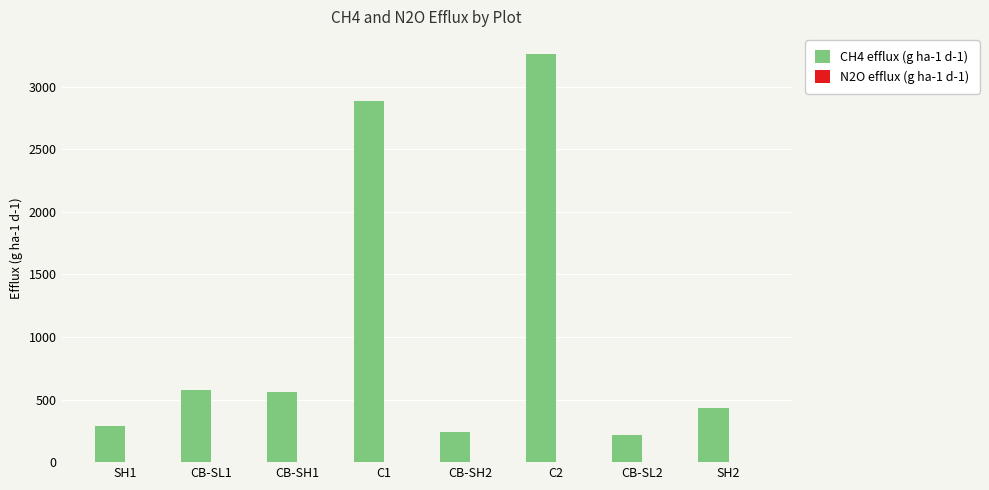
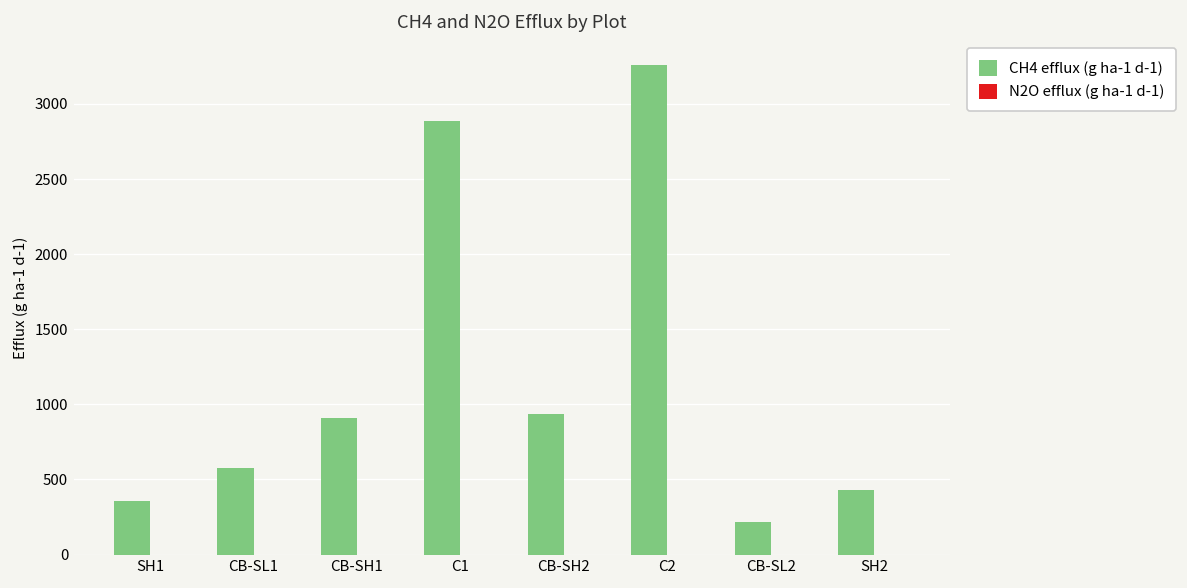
CH4 efflux (g ha-1 d-1), SH1: 290 -> 360
CH4 efflux (g ha-1 d-1), CB-SH1: 560 -> 910
CH4 efflux (g ha-1 d-1), CB-SH2: 240 -> 930
